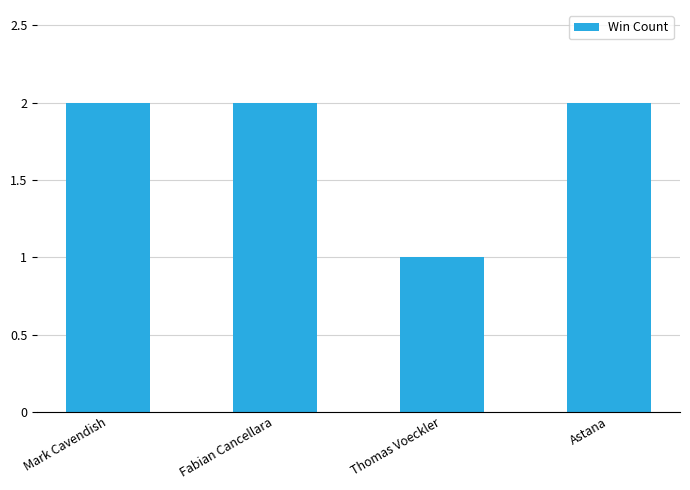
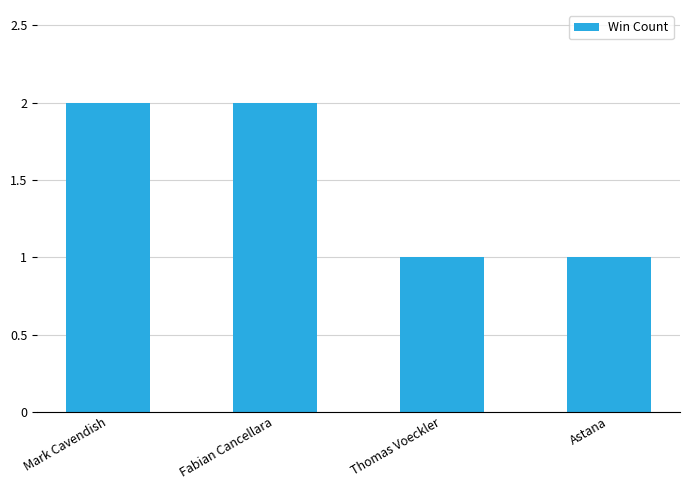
Astana: 2 -> 1
